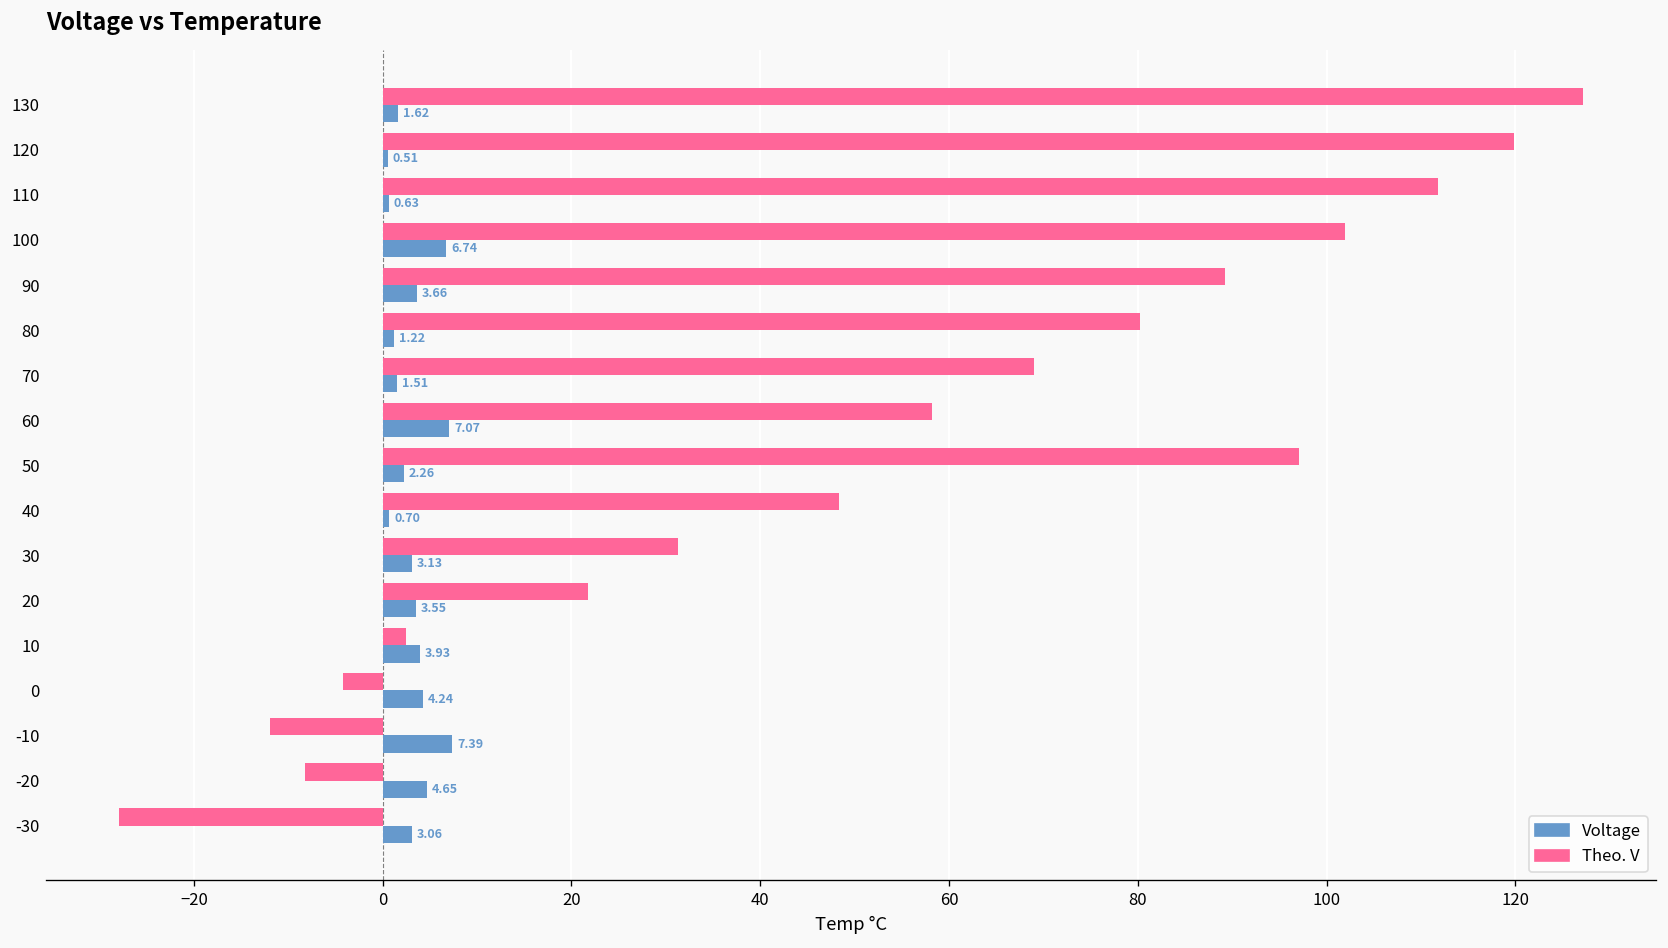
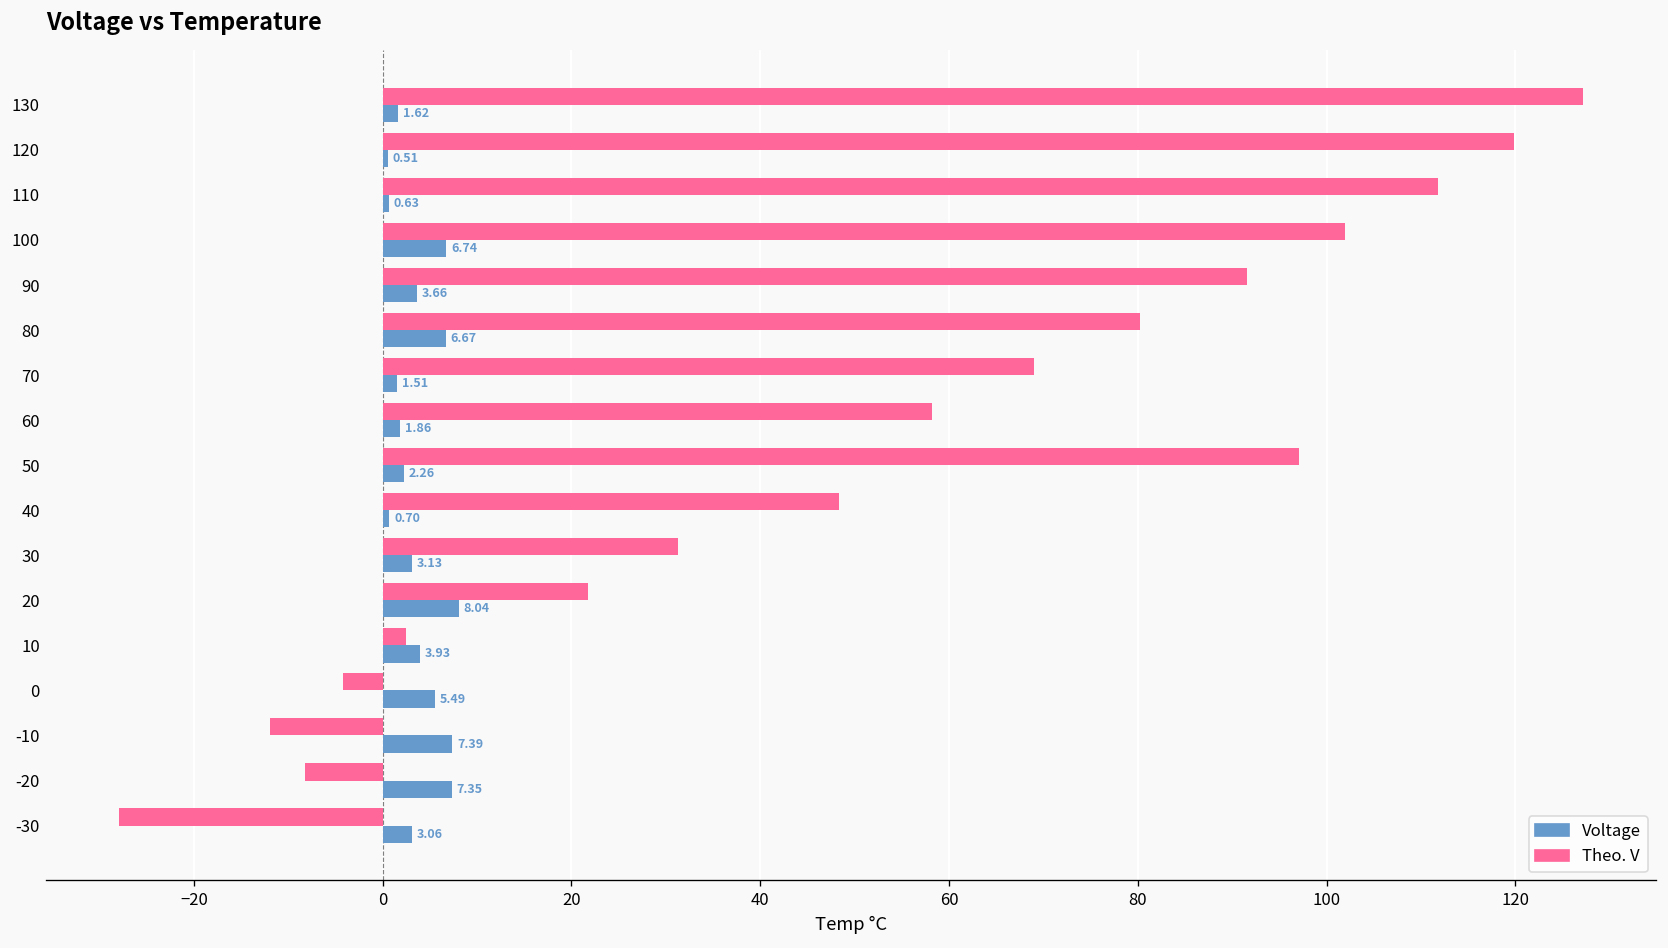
Theo. V, 90: 89 -> 92
Voltage, 80: 1.22 -> 6.67
Voltage, 60: 7.07 -> 1.86
Voltage, 20: 3.55 -> 8.04
Voltage, 0: 4.24 -> 5.49
Voltage, -20: 4.65 -> 7.35
